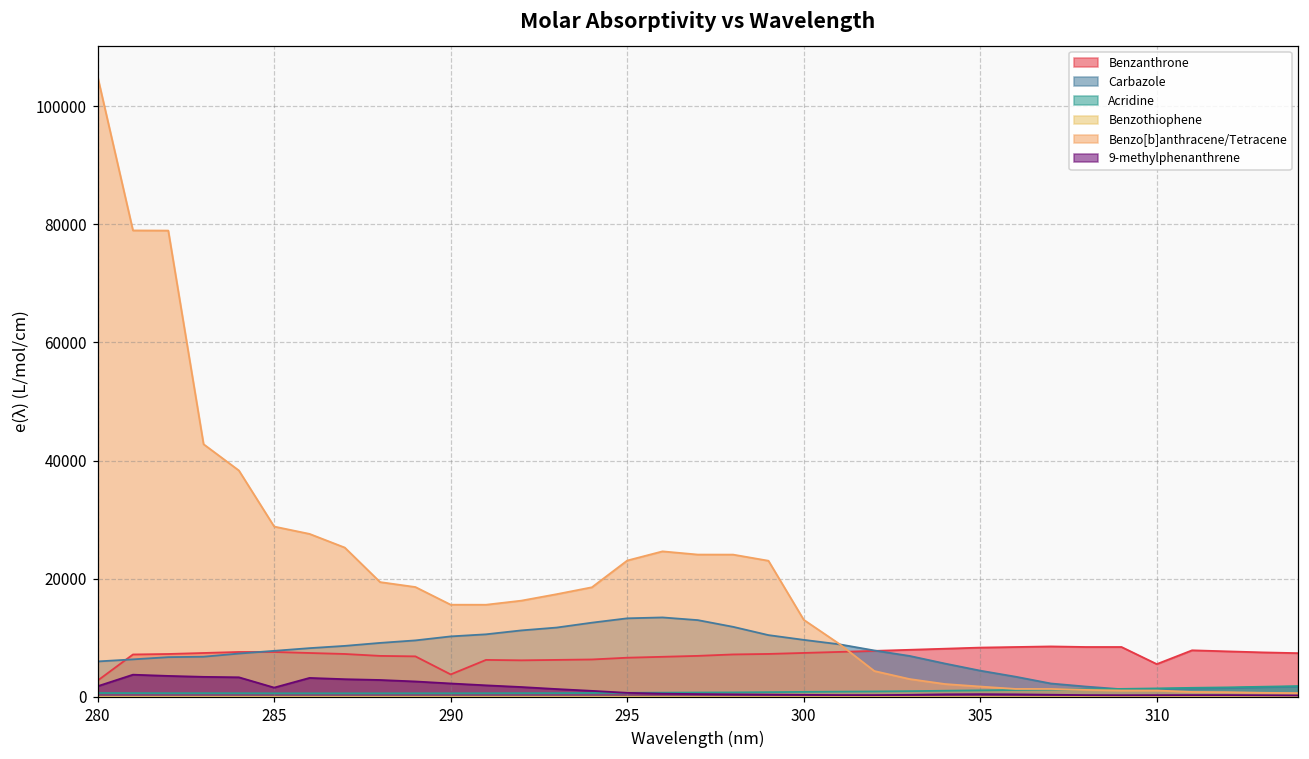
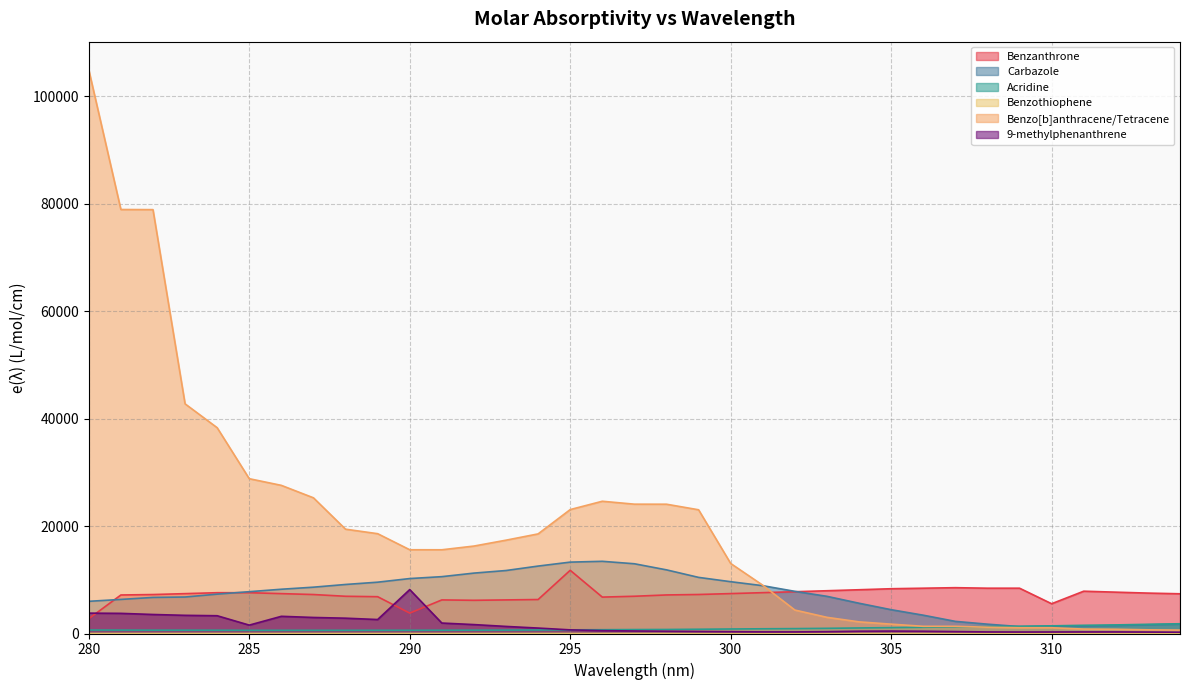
9-methylphenanthrene, 280: 2000 -> 4000
9-methylphenanthrene, 290: 2000 -> 8000
Benzanthrone, 295: 7000 -> 12000
